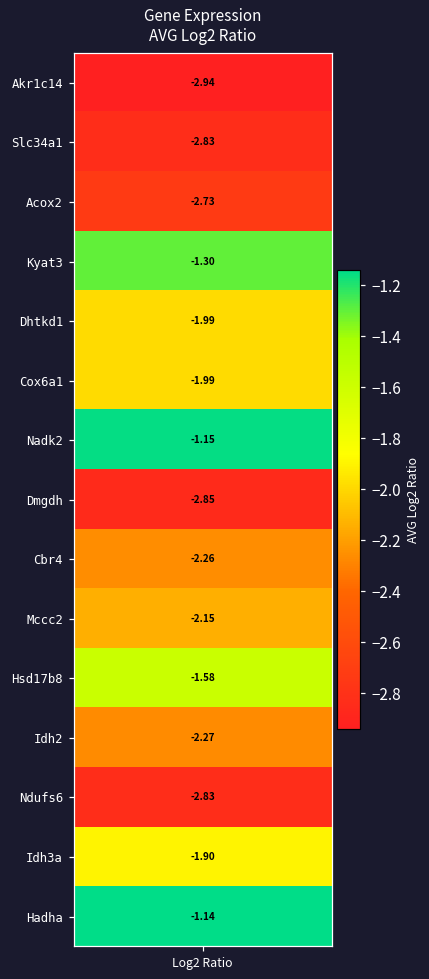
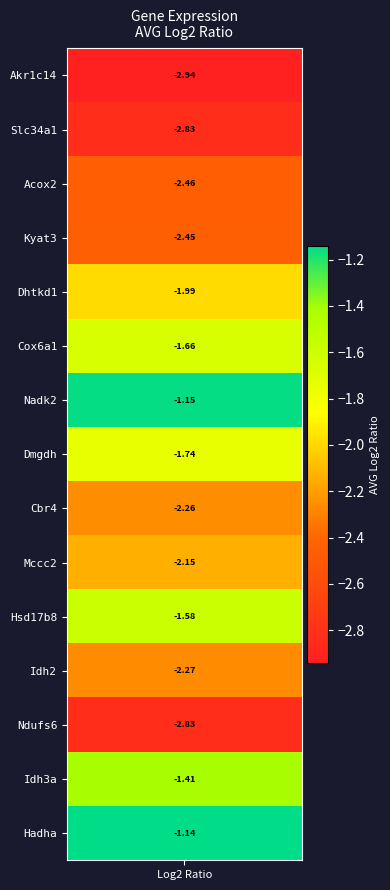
Acox2, Log2 Ratio: -2.73 -> -2.46
Kyat3, Log2 Ratio: -1.30 -> -2.45
Cox6a1, Log2 Ratio: -1.99 -> -1.66
Dmgdh, Log2 Ratio: -2.85 -> -1.74
Idh3a, Log2 Ratio: -1.90 -> -1.41
